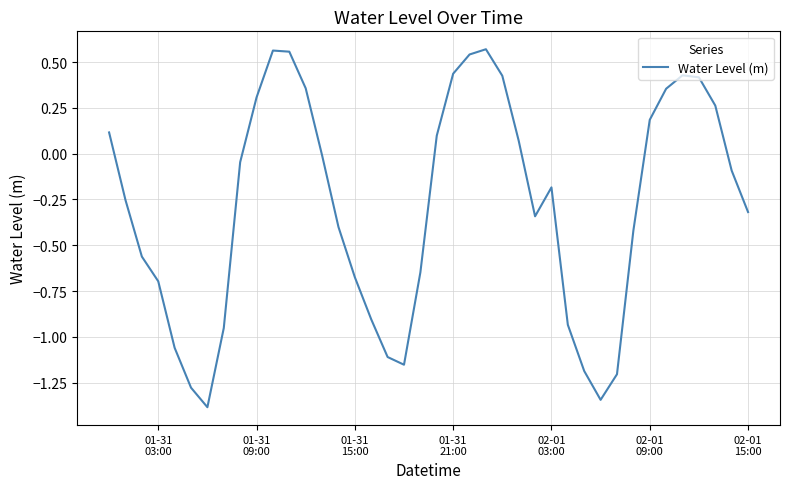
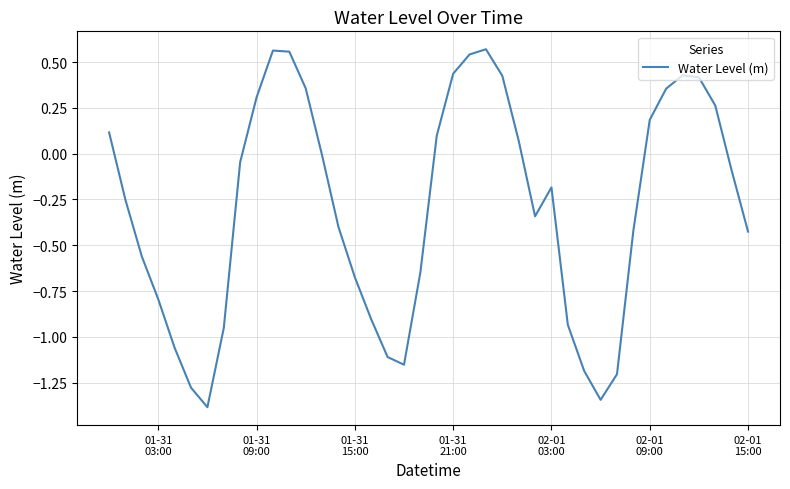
01-31 03:00: -0.70 -> -0.79
02-01 15:00: -0.32 -> -0.43
